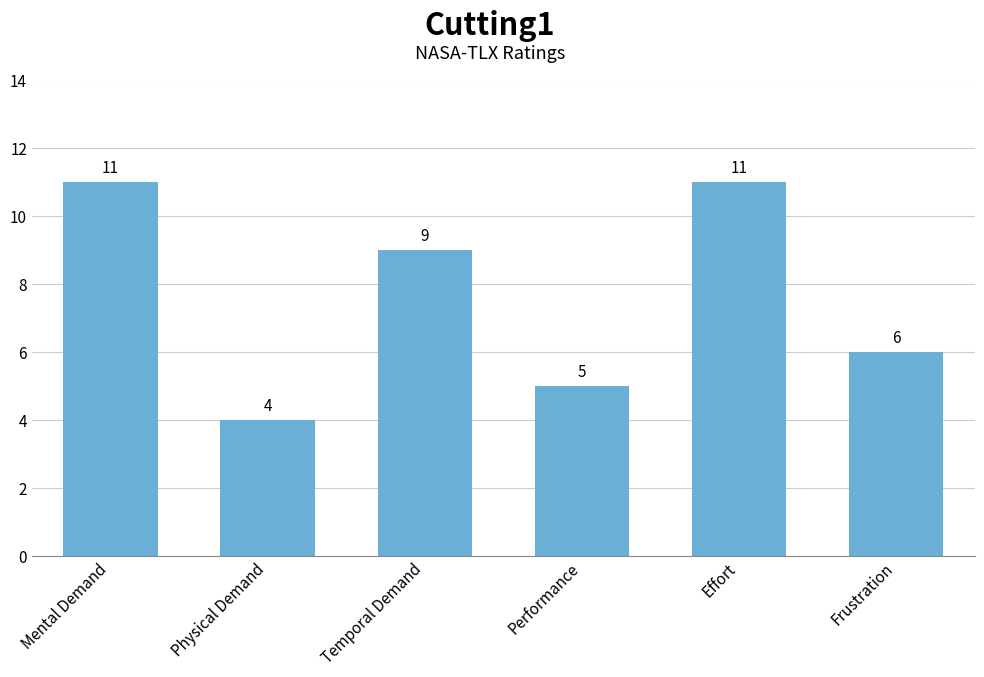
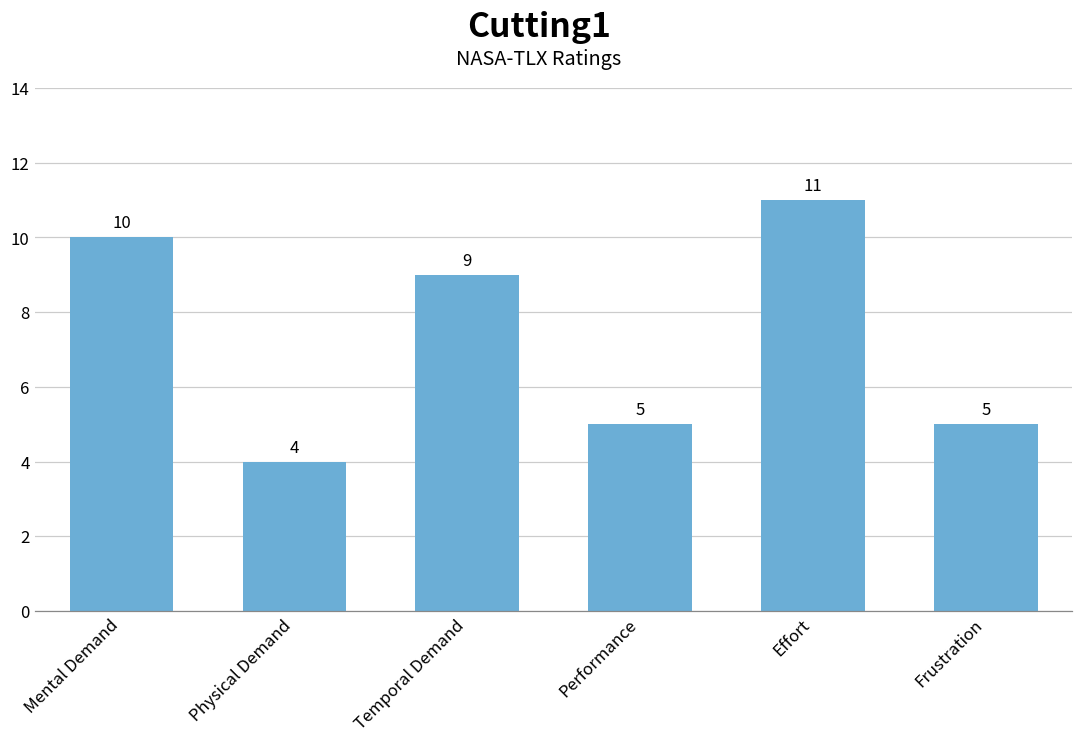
Mental Demand: 11 -> 10
Frustration: 6 -> 5
